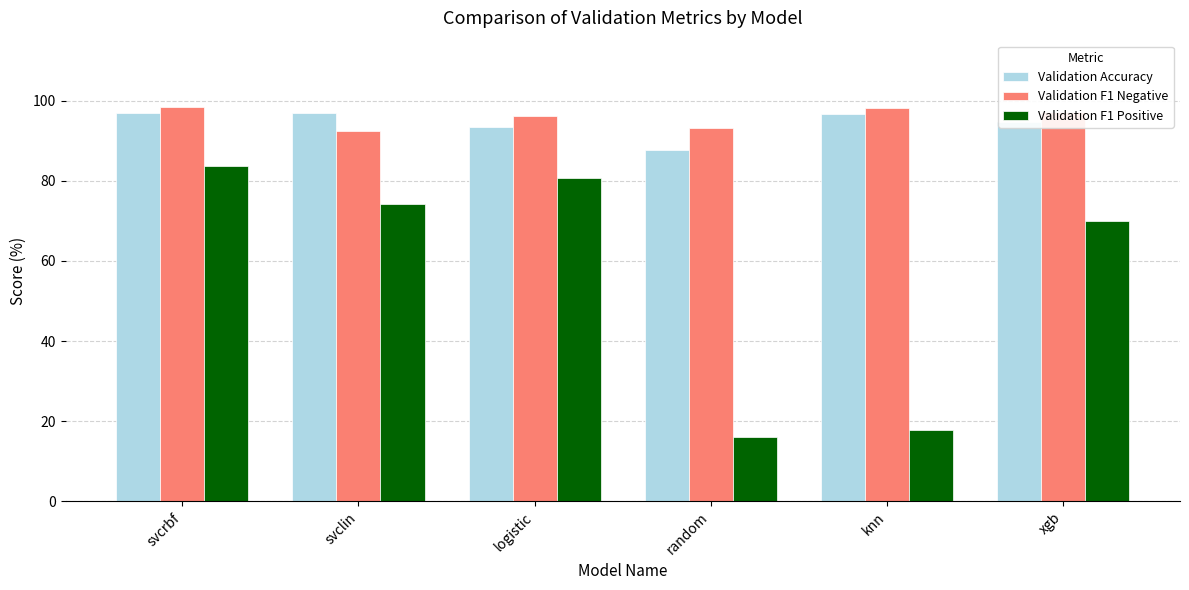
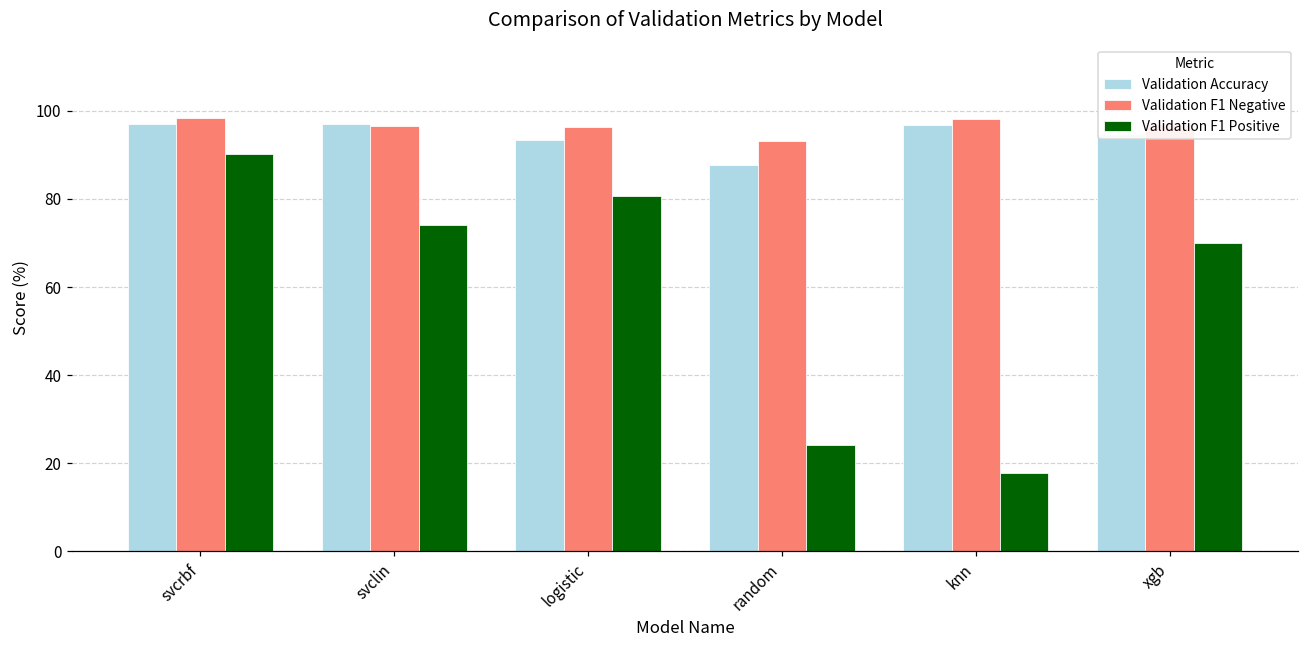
Validation F1 Positive, svcrbf: 84 -> 90
Validation F1 Negative, svclin: 93 -> 97
Validation F1 Positive, random: 16 -> 24
